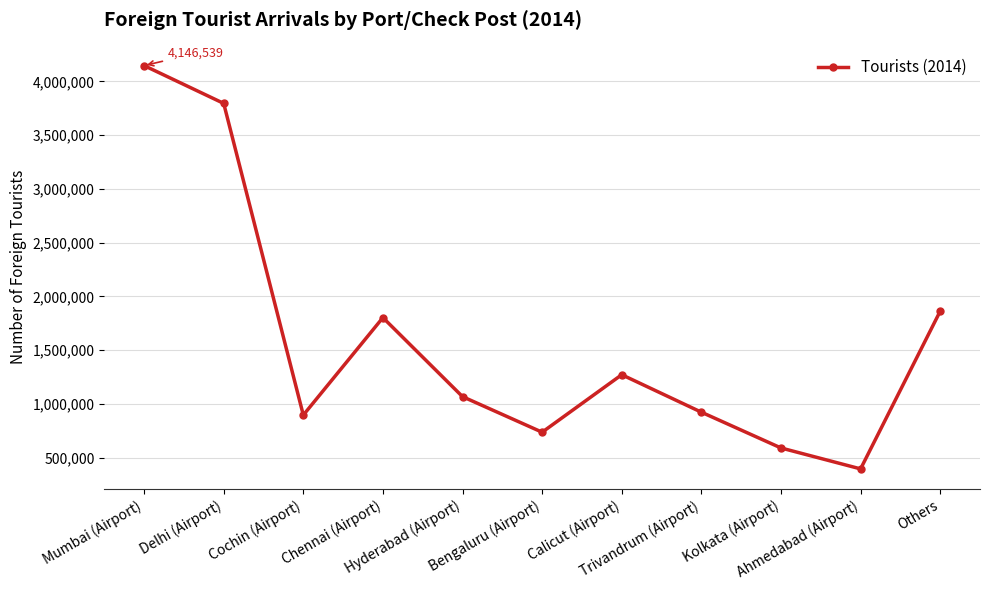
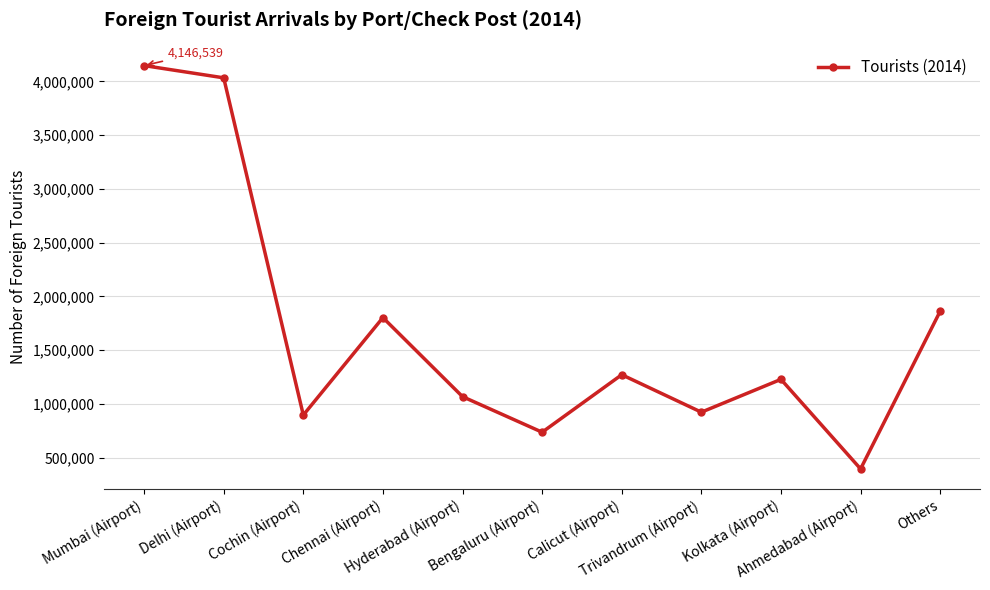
Delhi (Airport): 3,790,000 -> 4,030,000
Kolkata (Airport): 590,000 -> 1,230,000
